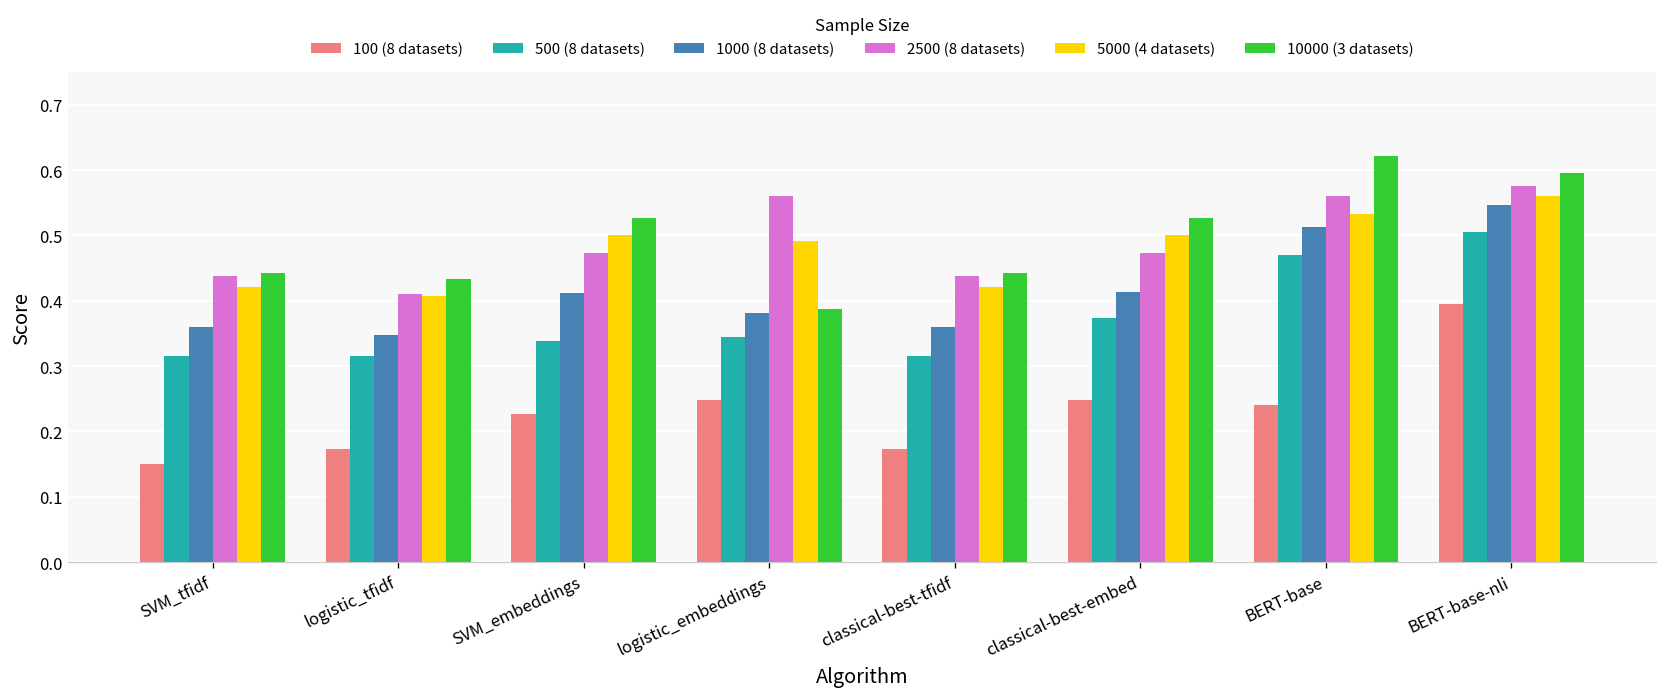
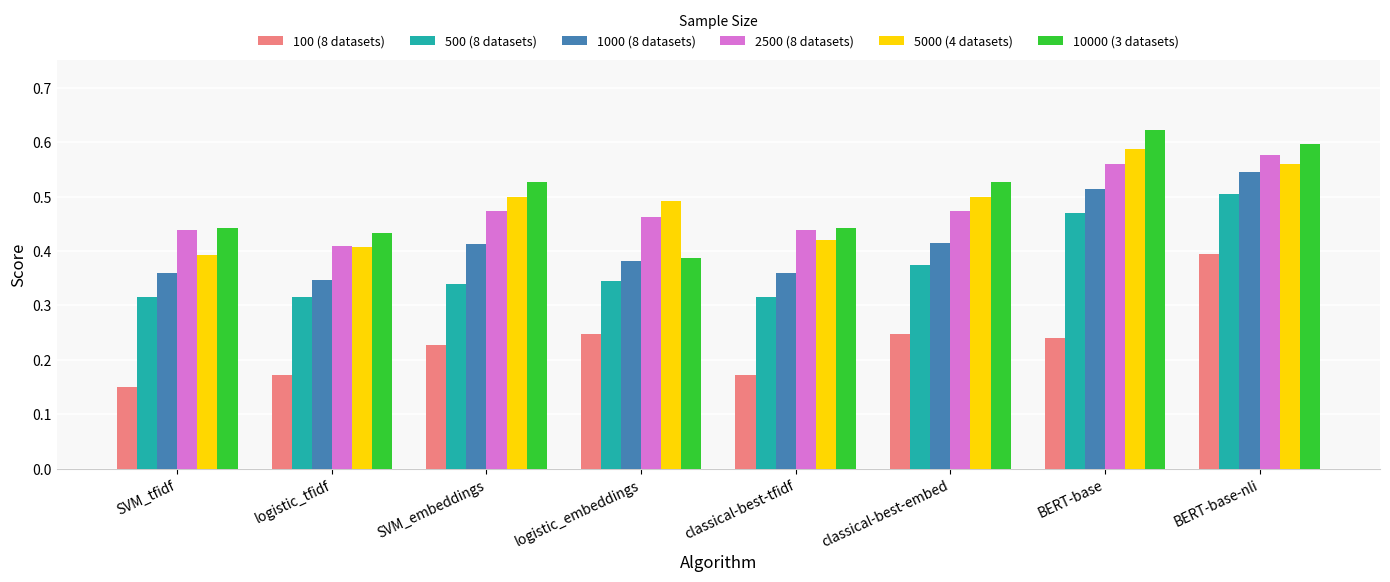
5000 (4 datasets), SVM_tfidf: 0.42 -> 0.39
2500 (8 datasets), logistic_embeddings: 0.56 -> 0.46
5000 (4 datasets), BERT-base: 0.53 -> 0.59
